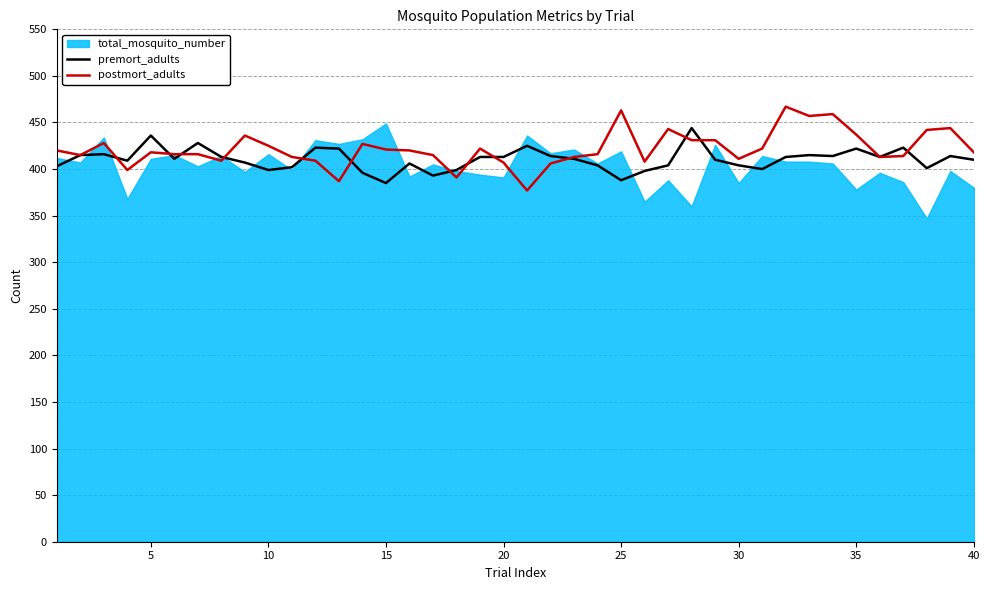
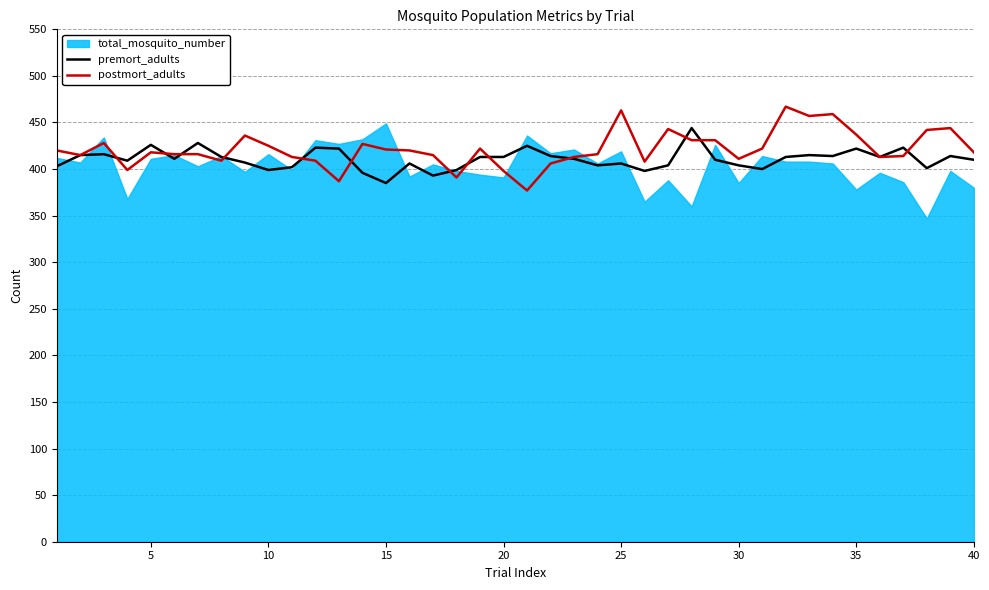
premort_adults, 5: 440 -> 430
postmort_adults, 20: 410 -> 400
premort_adults, 25: 390 -> 410
